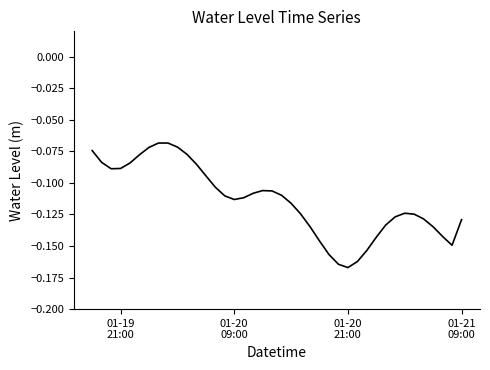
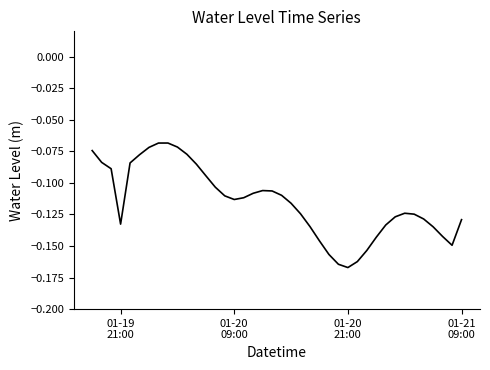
01-19 21:00: -0.089 -> -0.133
